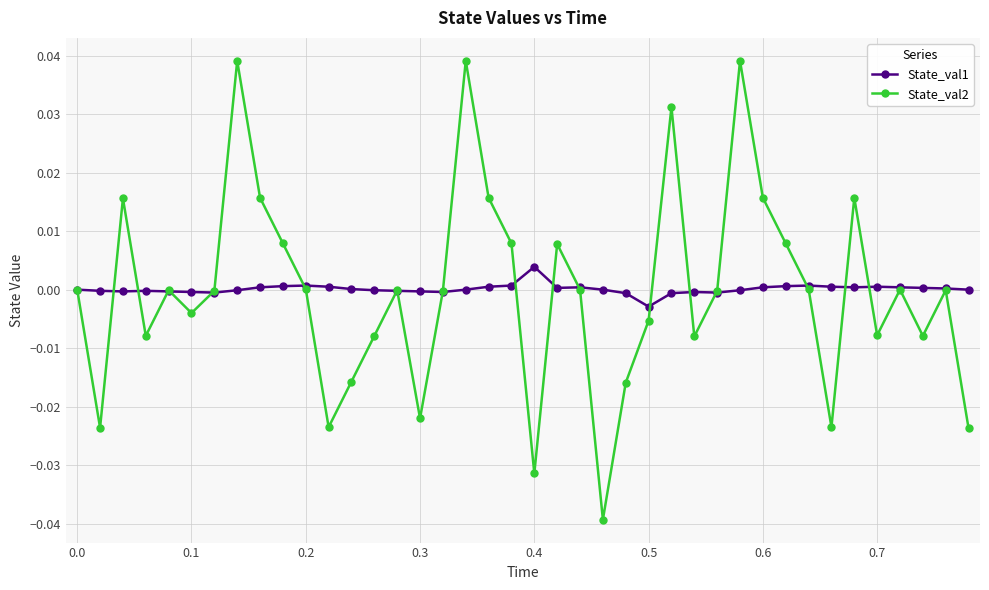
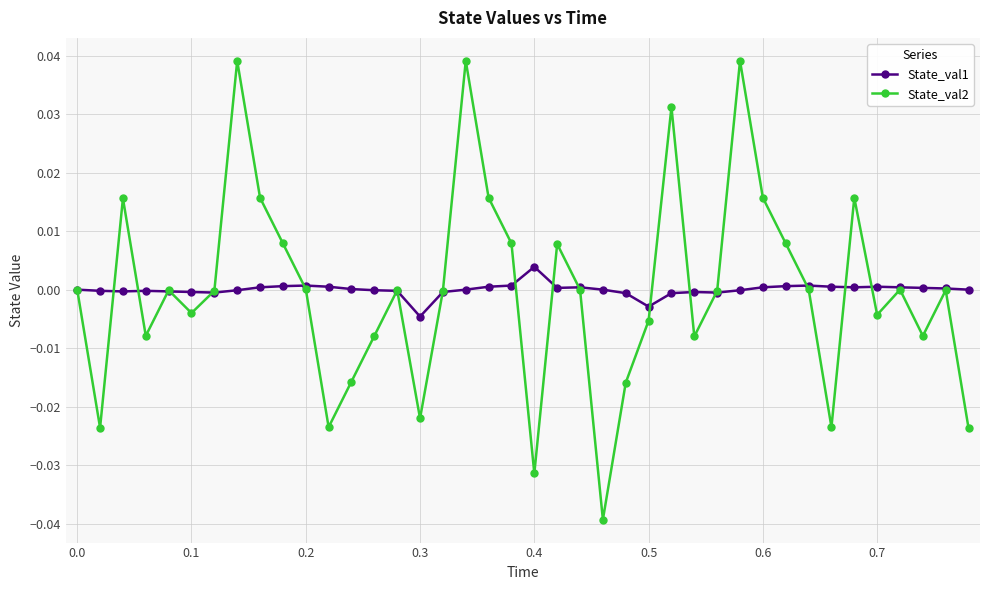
State_val1, 0.3: 0.000 -> -0.005
State_val2, 0.7: -0.008 -> -0.004
